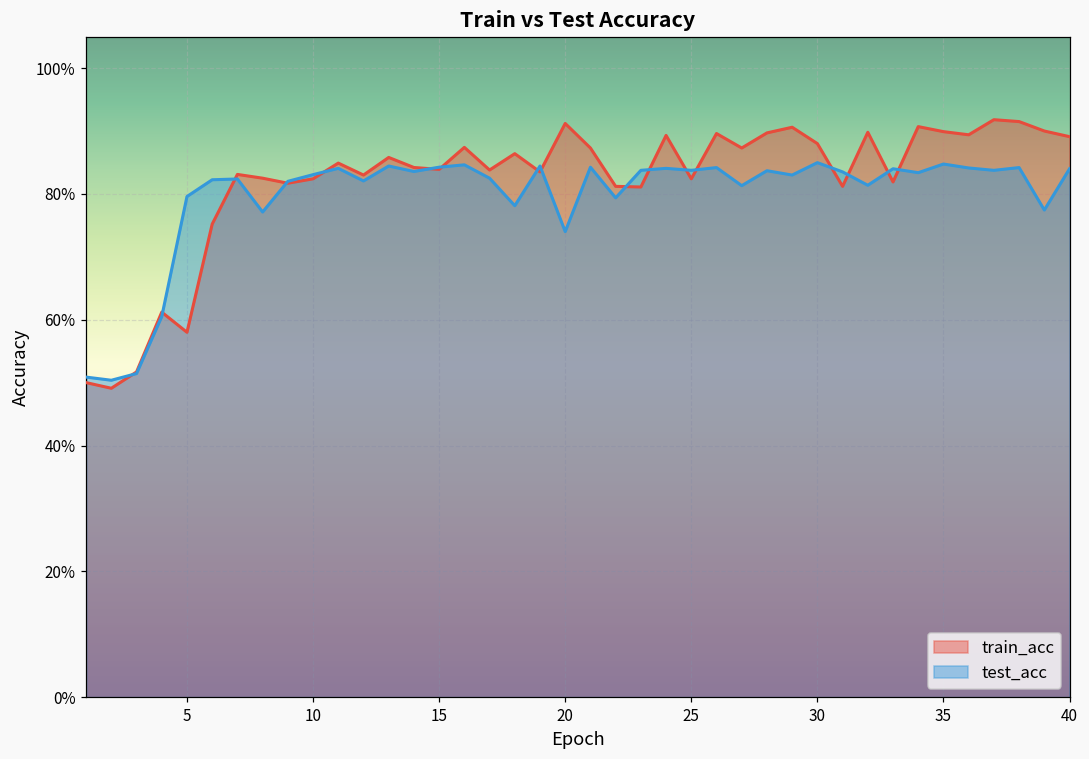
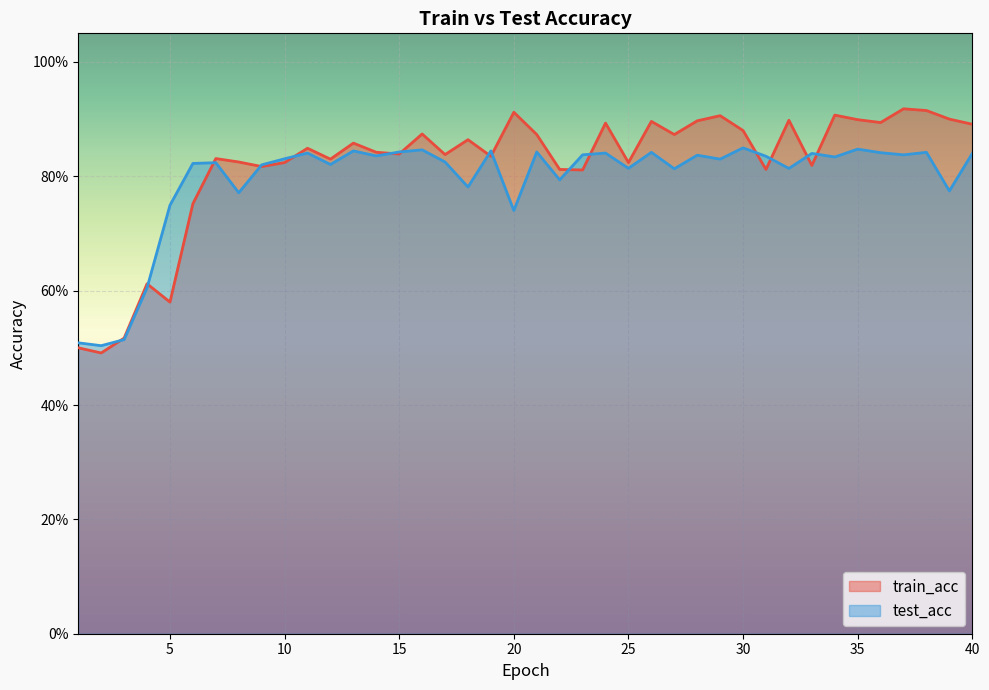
test_acc, 5: 80% -> 75%
test_acc, 25: 84% -> 81%
